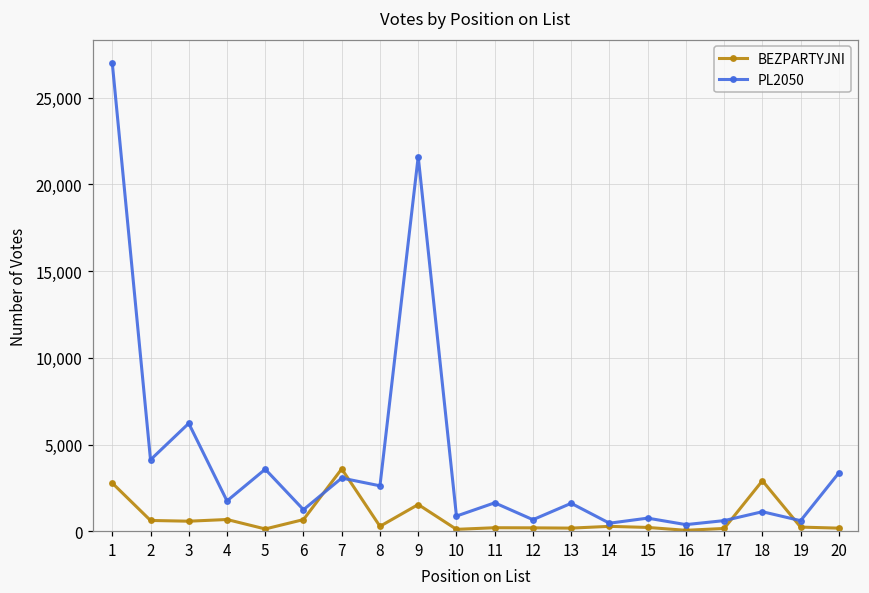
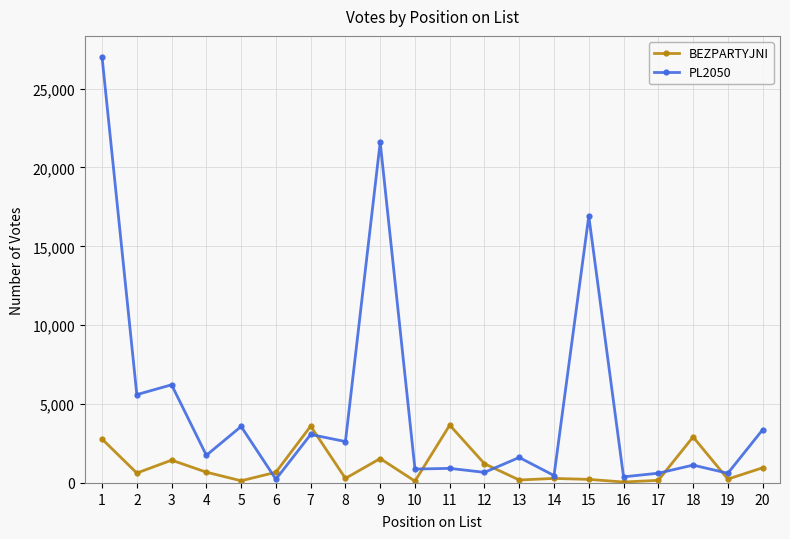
PL2050, 2: 4,100 -> 5,600
BEZPARTYJNI, 3: 600 -> 1,400
PL2050, 6: 1,200 -> 200
BEZPARTYJNI, 11: 200 -> 3,700
PL2050, 11: 1,600 -> 900
BEZPARTYJNI, 12: 200 -> 1,200
PL2050, 15: 800 -> 16,900
BEZPARTYJNI, 20: 200 -> 1,000
